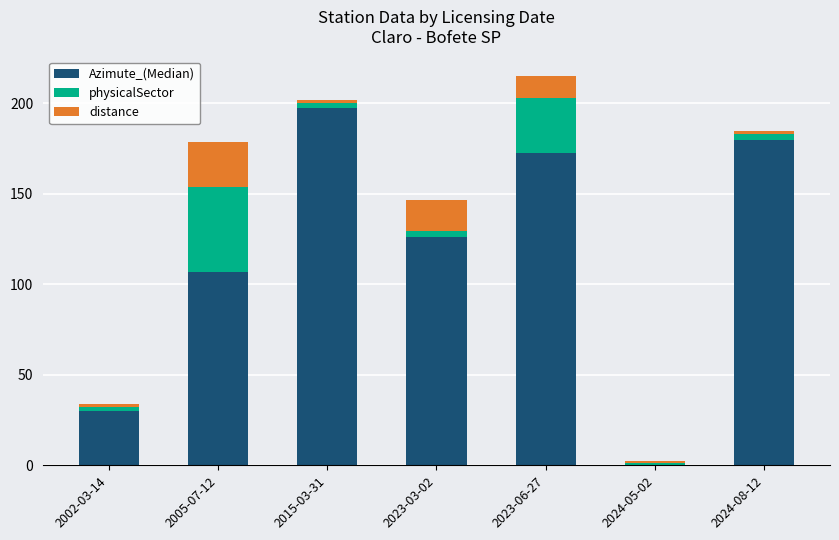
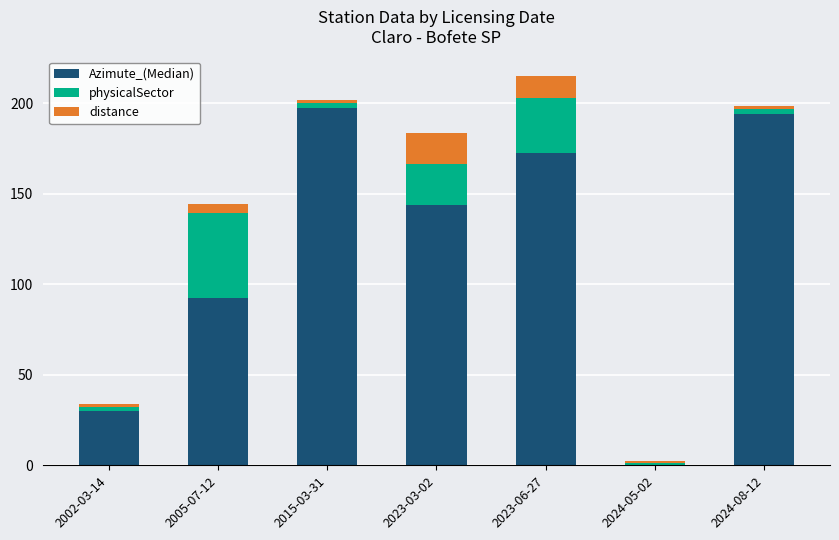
Azimute_(Median), 2005-07-12: 107 -> 93
distance, 2005-07-12: 25 -> 5
Azimute_(Median), 2023-03-02: 126 -> 144
physicalSector, 2023-03-02: 3 -> 23
Azimute_(Median), 2024-08-12: 180 -> 194
